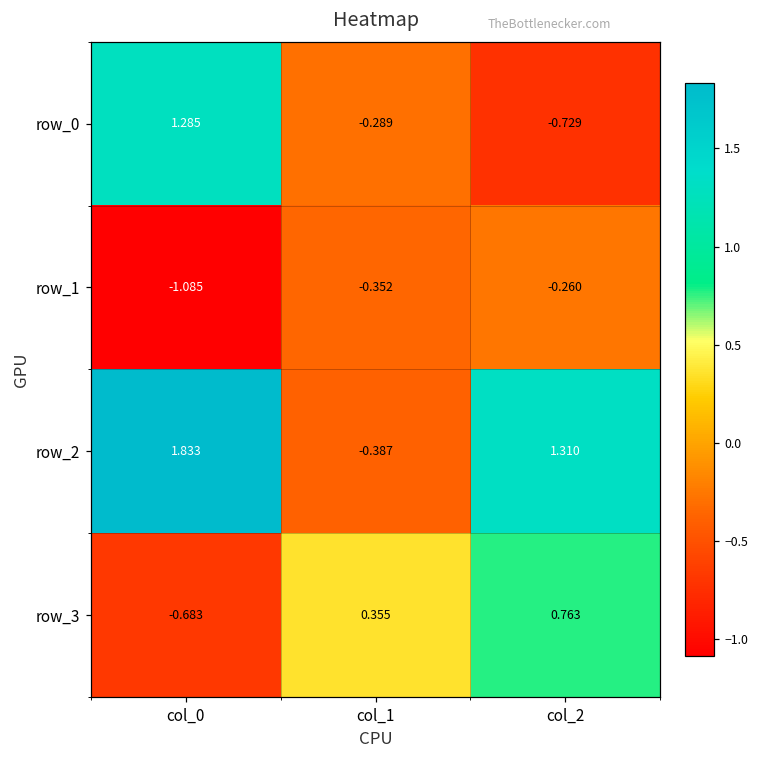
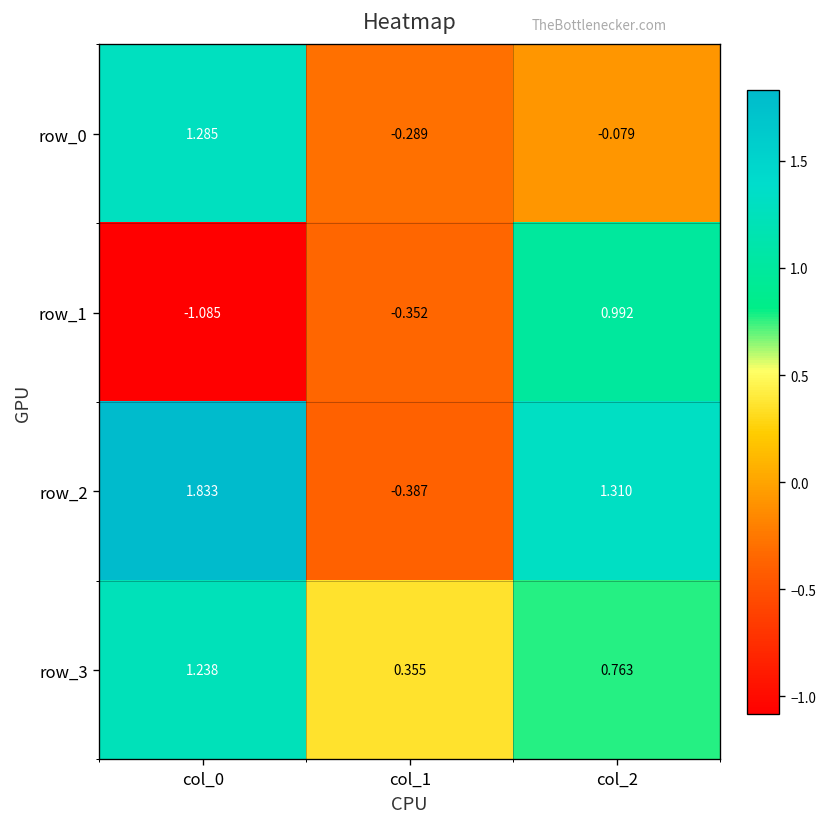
row_0, col_2: -0.729 -> -0.079
row_1, col_2: -0.260 -> 0.992
row_3, col_0: -0.683 -> 1.238
